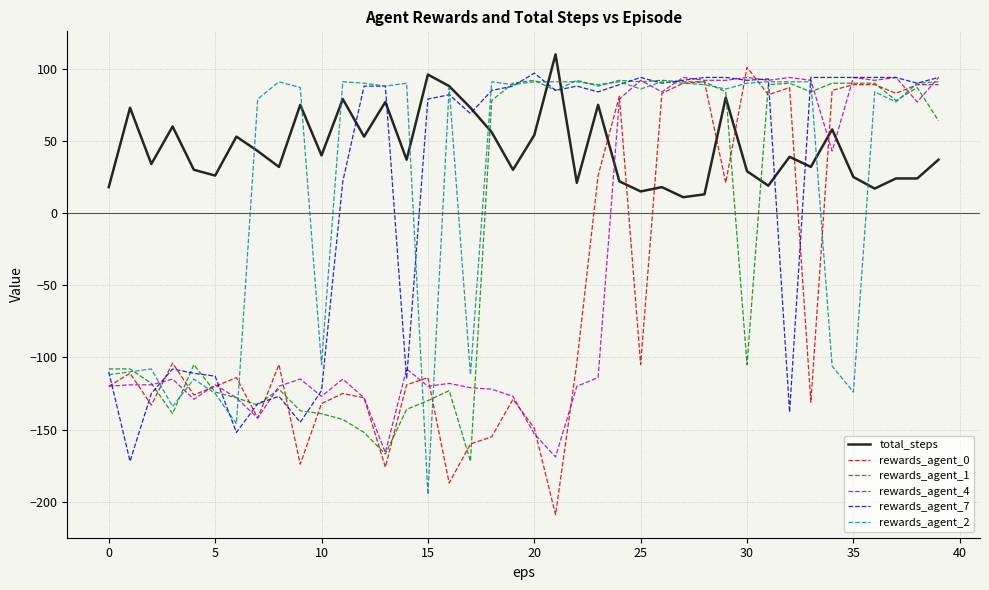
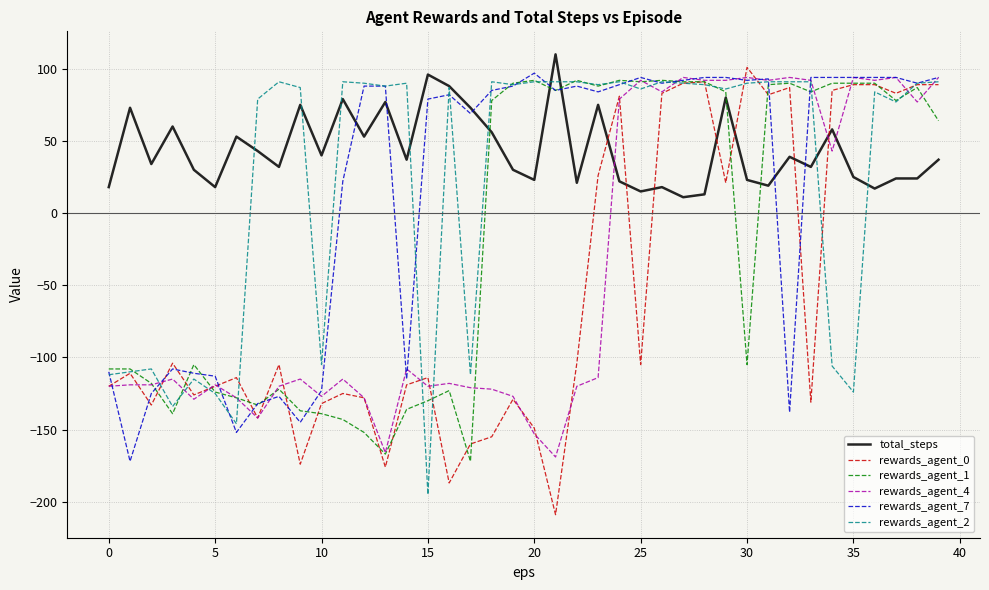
total_steps, 5: 26 -> 18
total_steps, 20: 54 -> 23
total_steps, 30: 29 -> 23
